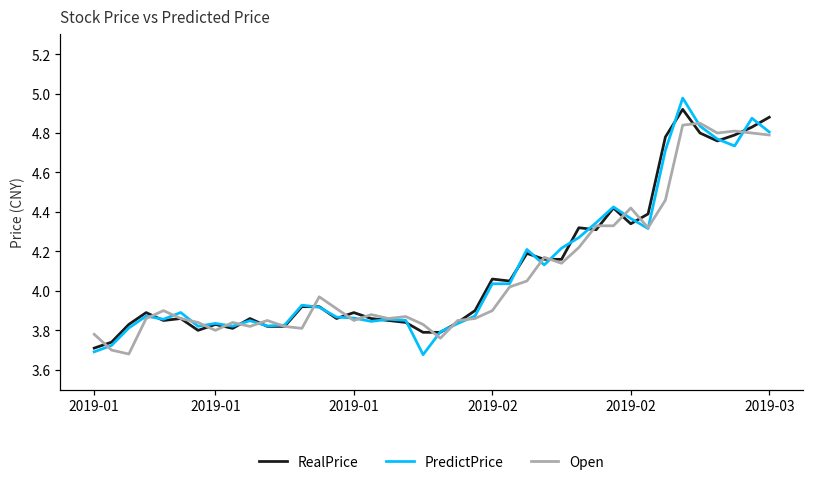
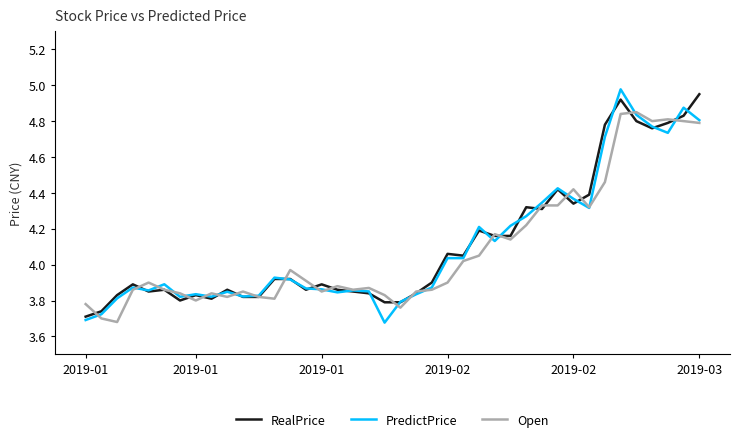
RealPrice, 2019-03: 4.88 -> 4.95
